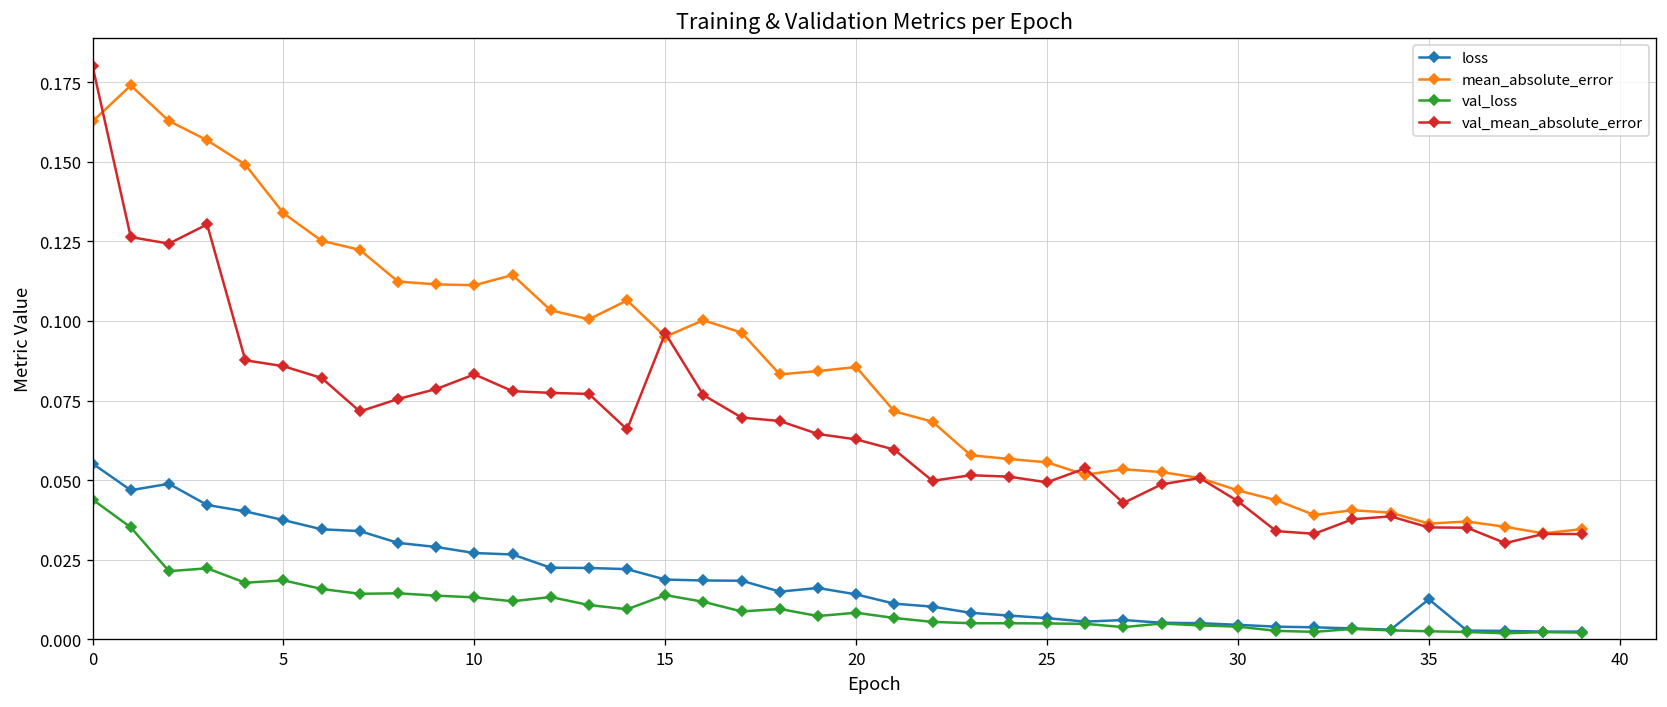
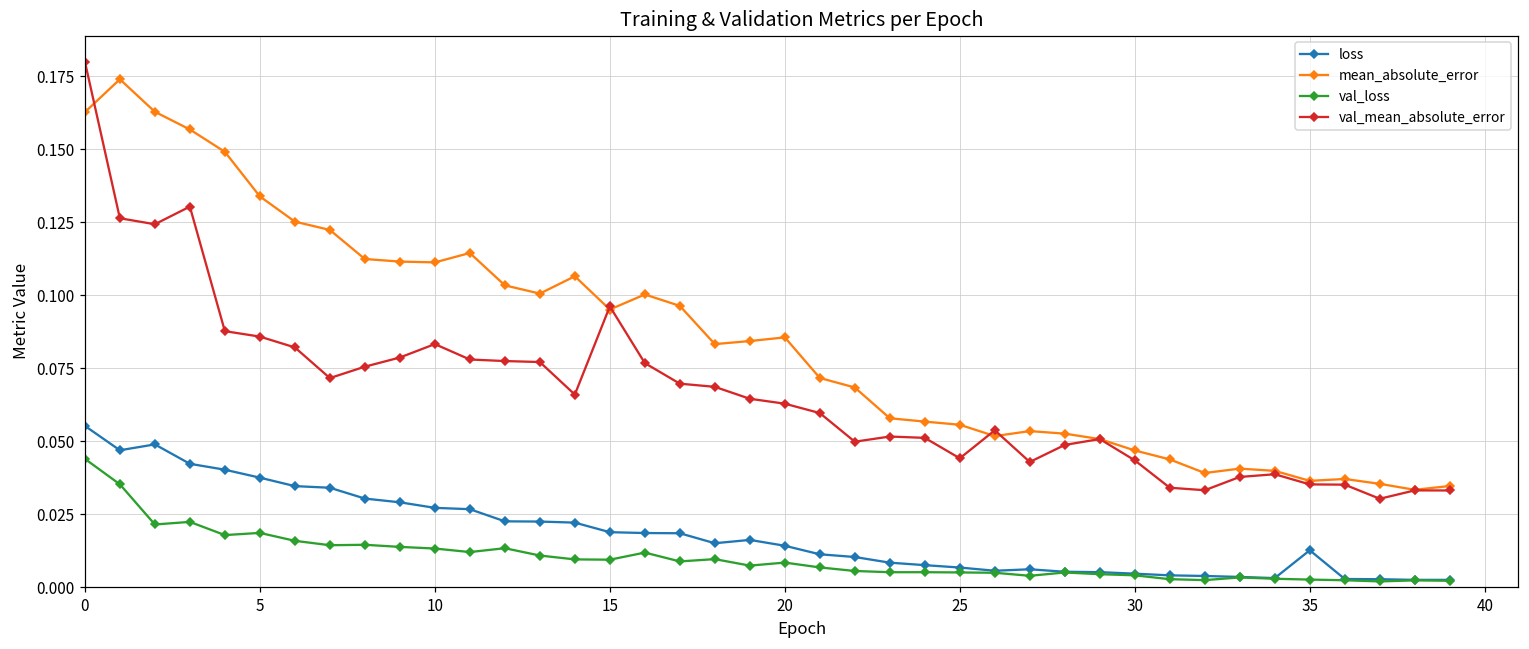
val_loss, 15: 0.014 -> 0.009
val_mean_absolute_error, 25: 0.049 -> 0.044
